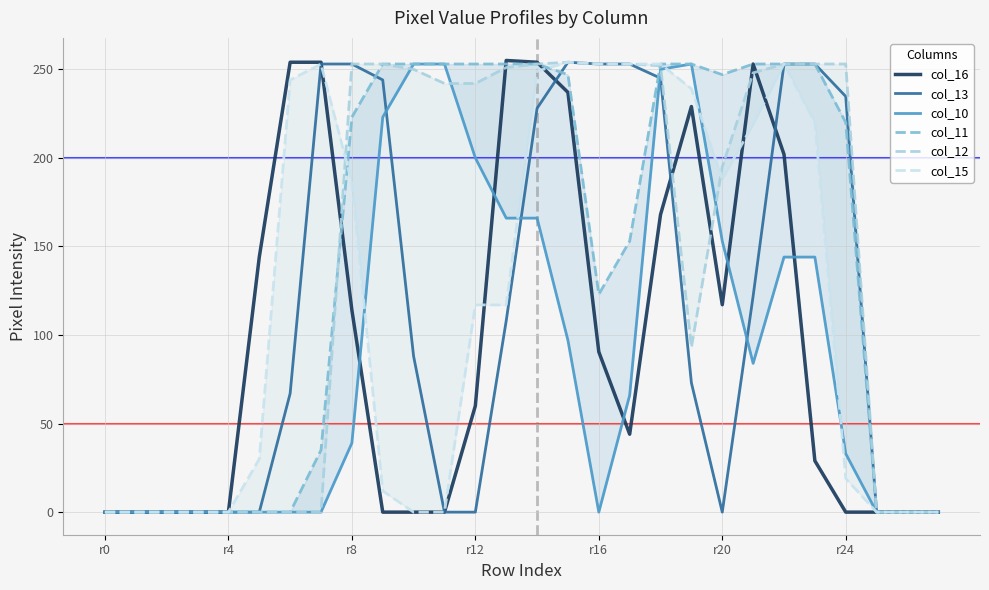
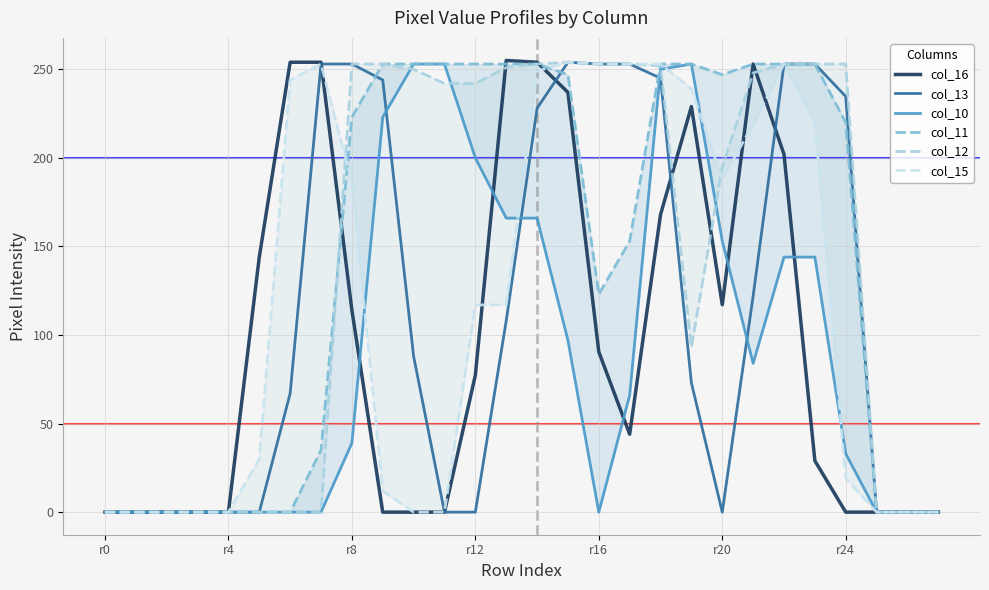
col_16, r12: 60 -> 77
